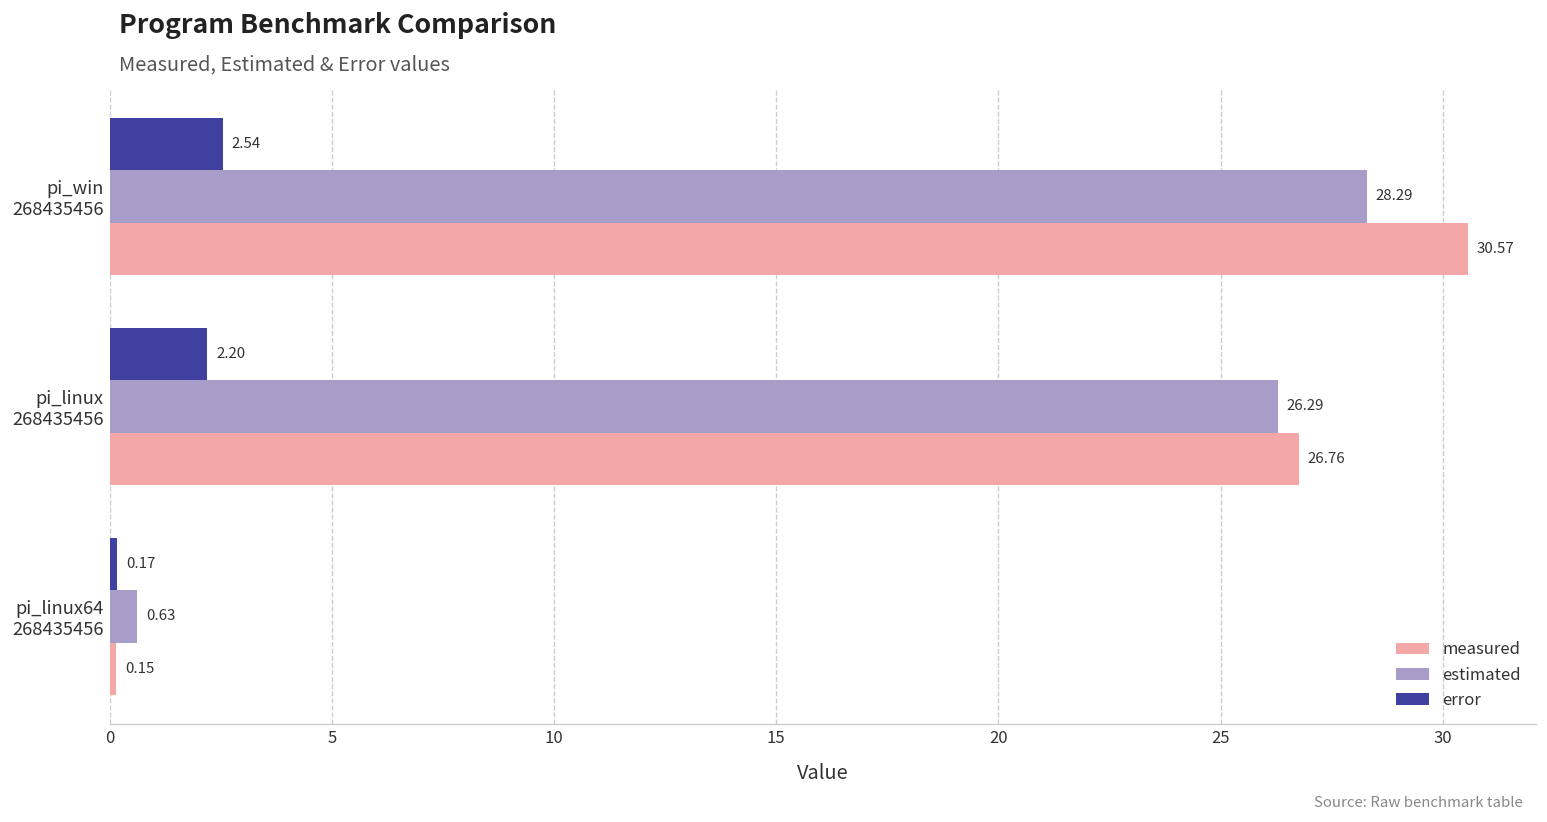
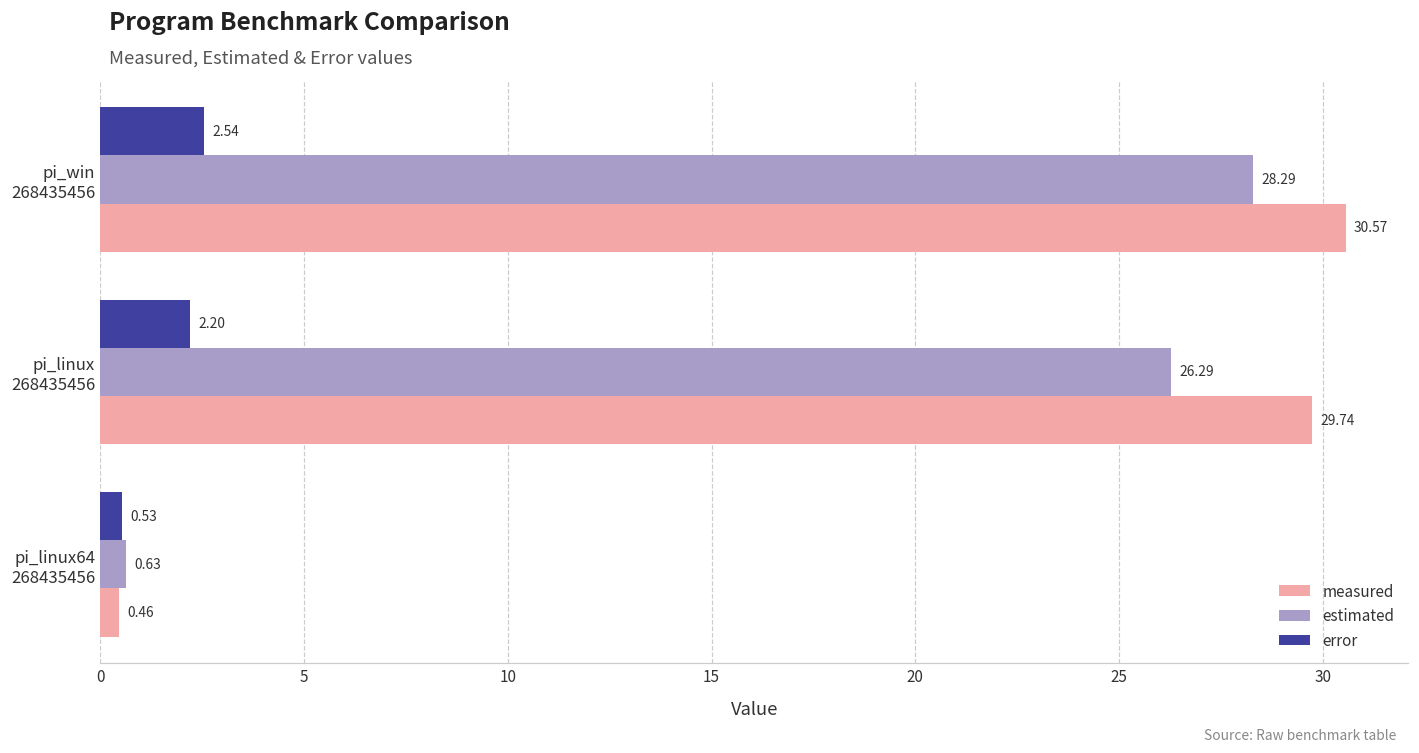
measured, pi_linux 268435456: 26.76 -> 29.74
error, pi_linux64 268435456: 0.17 -> 0.53
measured, pi_linux64 268435456: 0.15 -> 0.46
